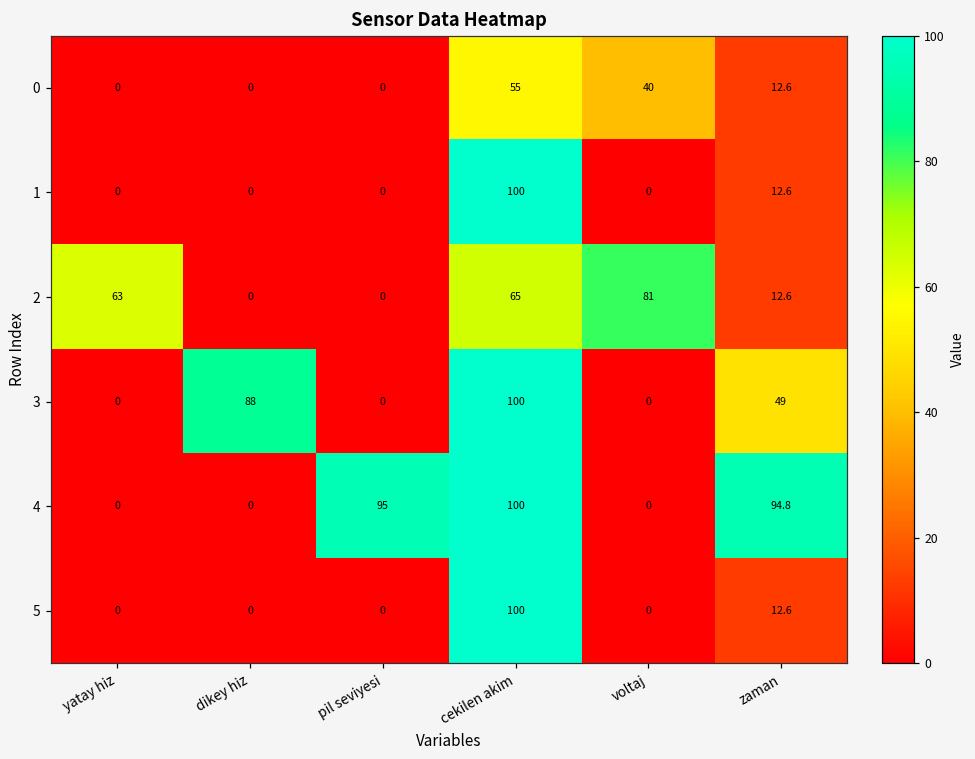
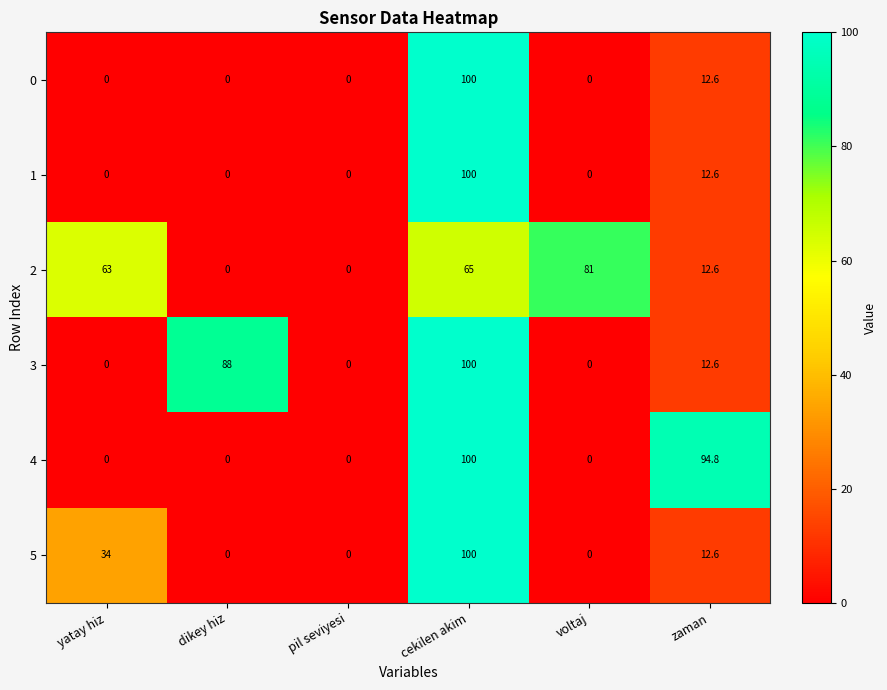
0, cekilen akim: 55 -> 100
0, voltaj: 40 -> 0
3, zaman: 49 -> 12.6
4, pil seviyesi: 95 -> 0
5, yatay hiz: 0 -> 34
